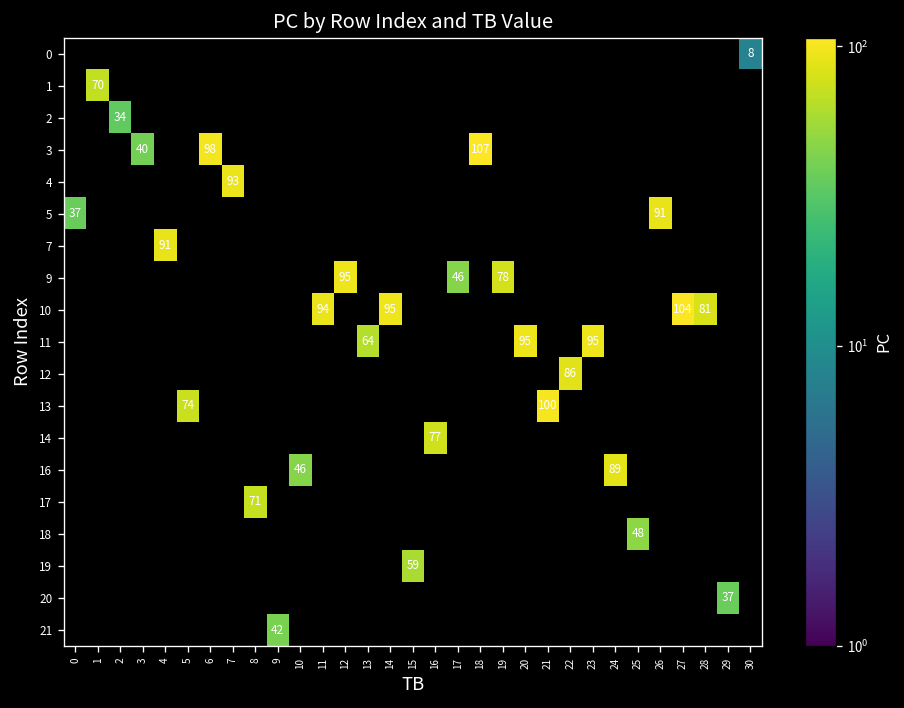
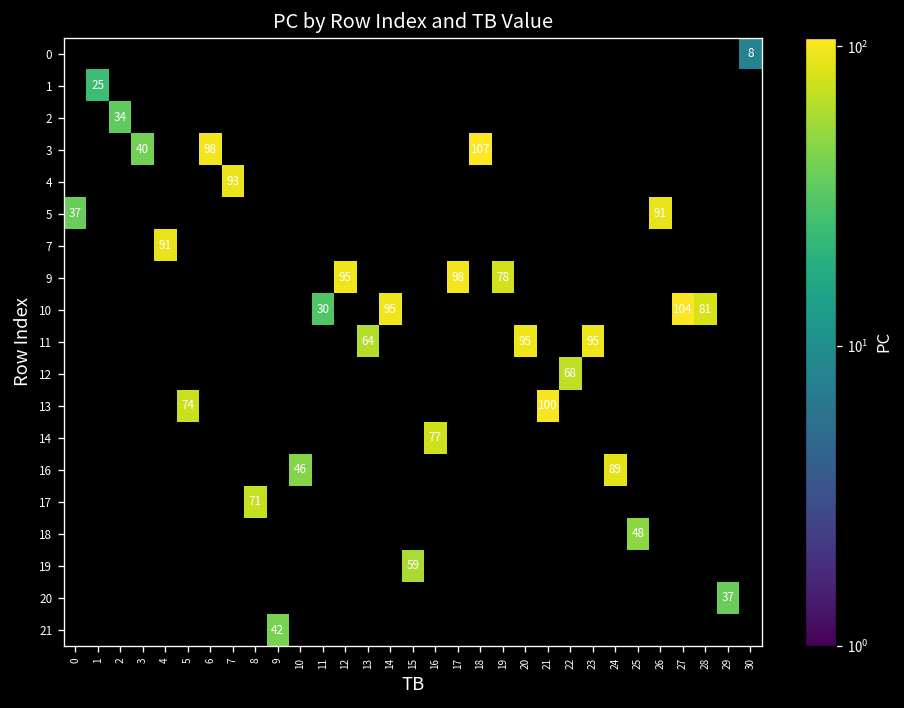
1, 1: 70 -> 25
9, 17: 46 -> 98
10, 11: 94 -> 30
12, 22: 86 -> 68
